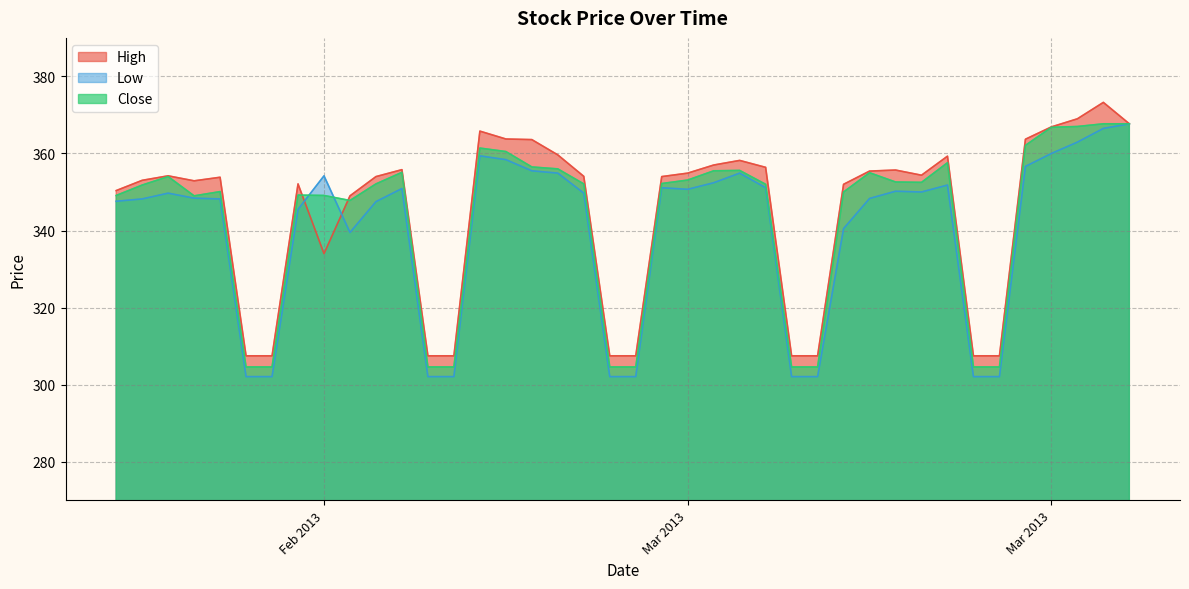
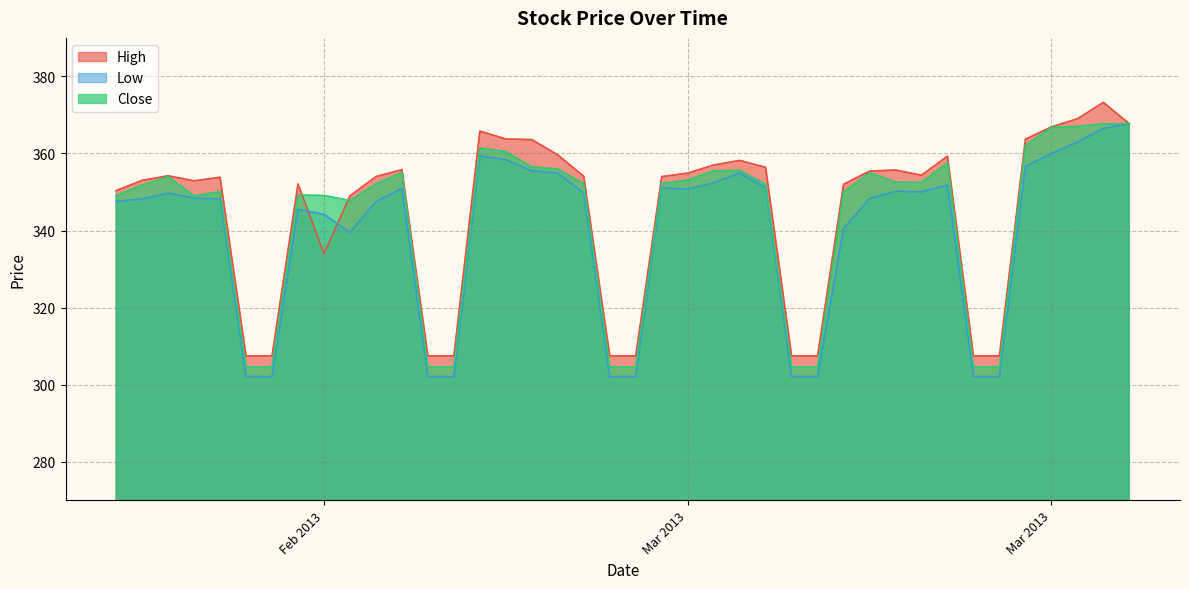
Low, Feb 2013: 354 -> 344
